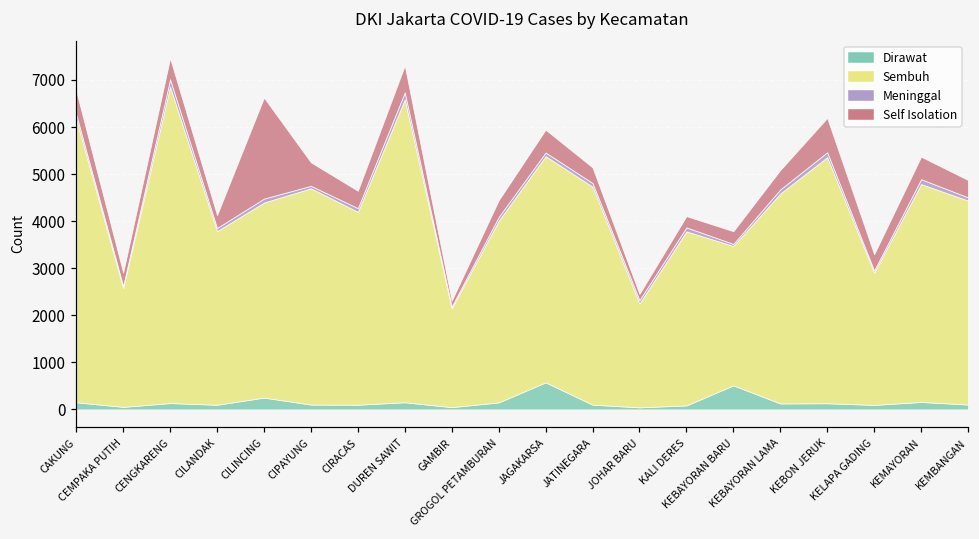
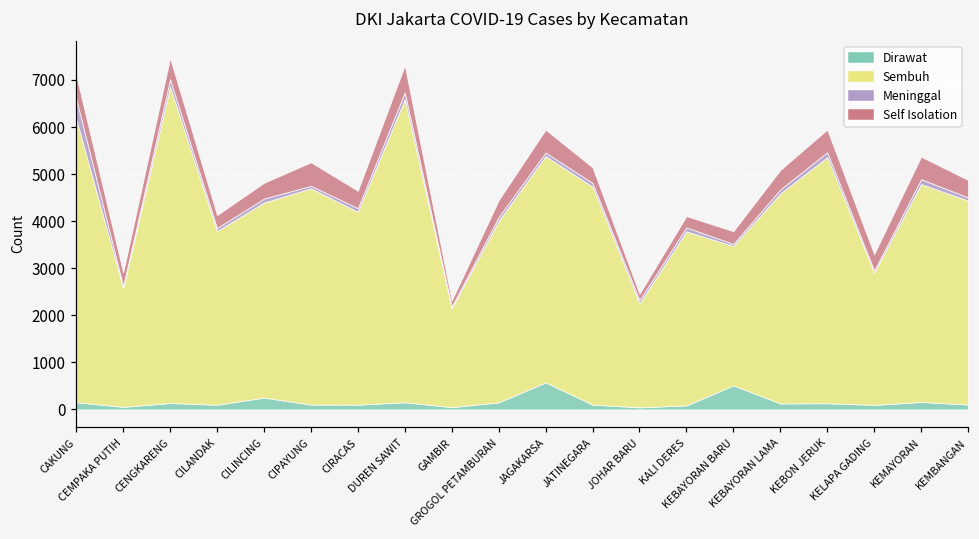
Meninggal, CAKUNG: 100 -> 400
Self Isolation, CILINCING: 2100 -> 300
Self Isolation, KEBON JERUK: 700 -> 500
